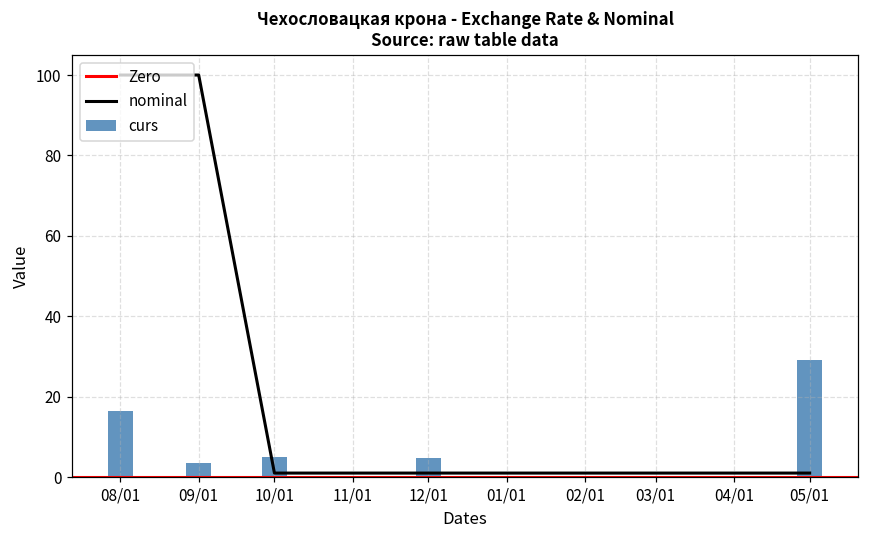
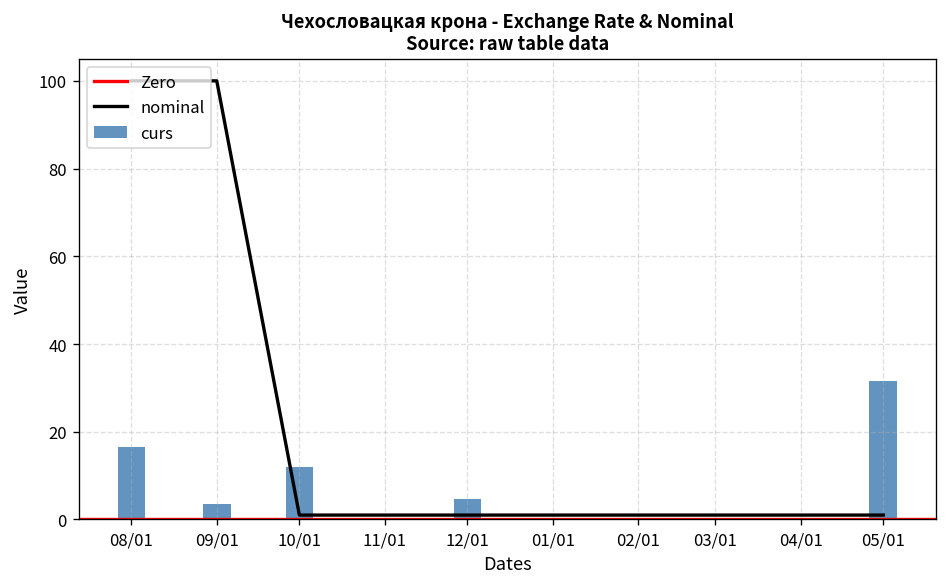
curs, 10/01: 5 -> 12
curs, 05/01: 29 -> 32
